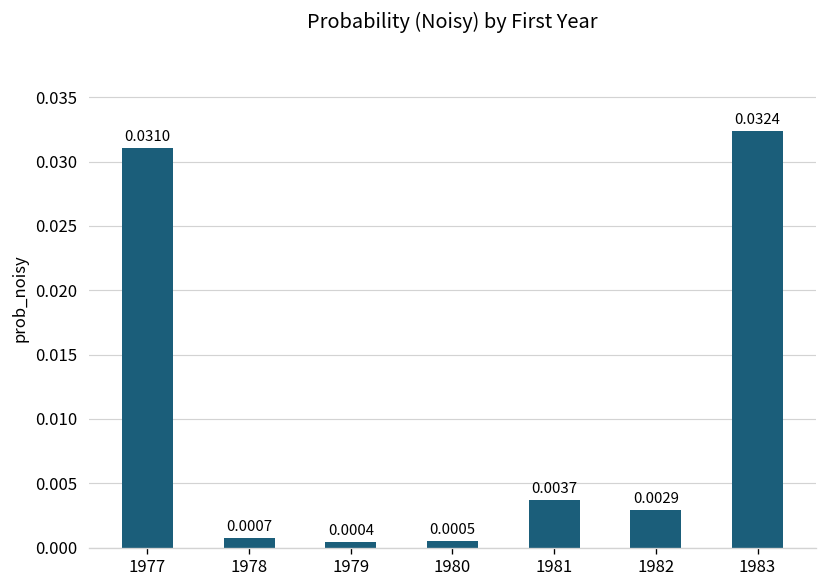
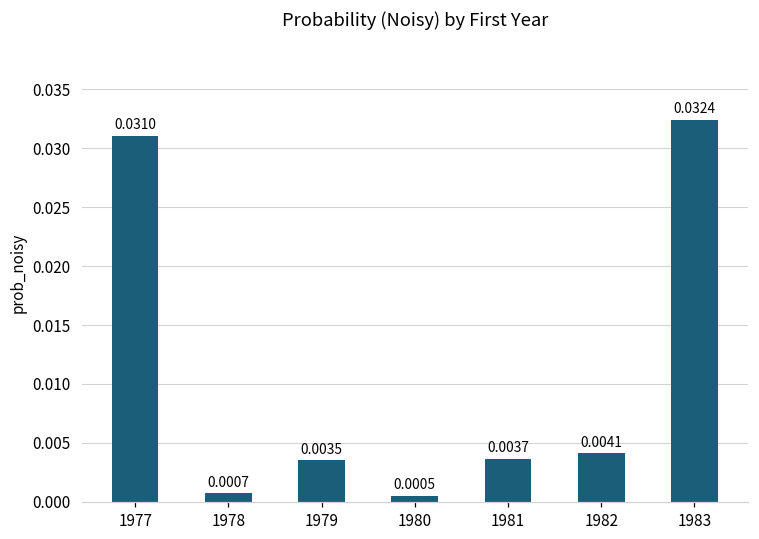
1979: 0.0004 -> 0.0035
1982: 0.0029 -> 0.0041
